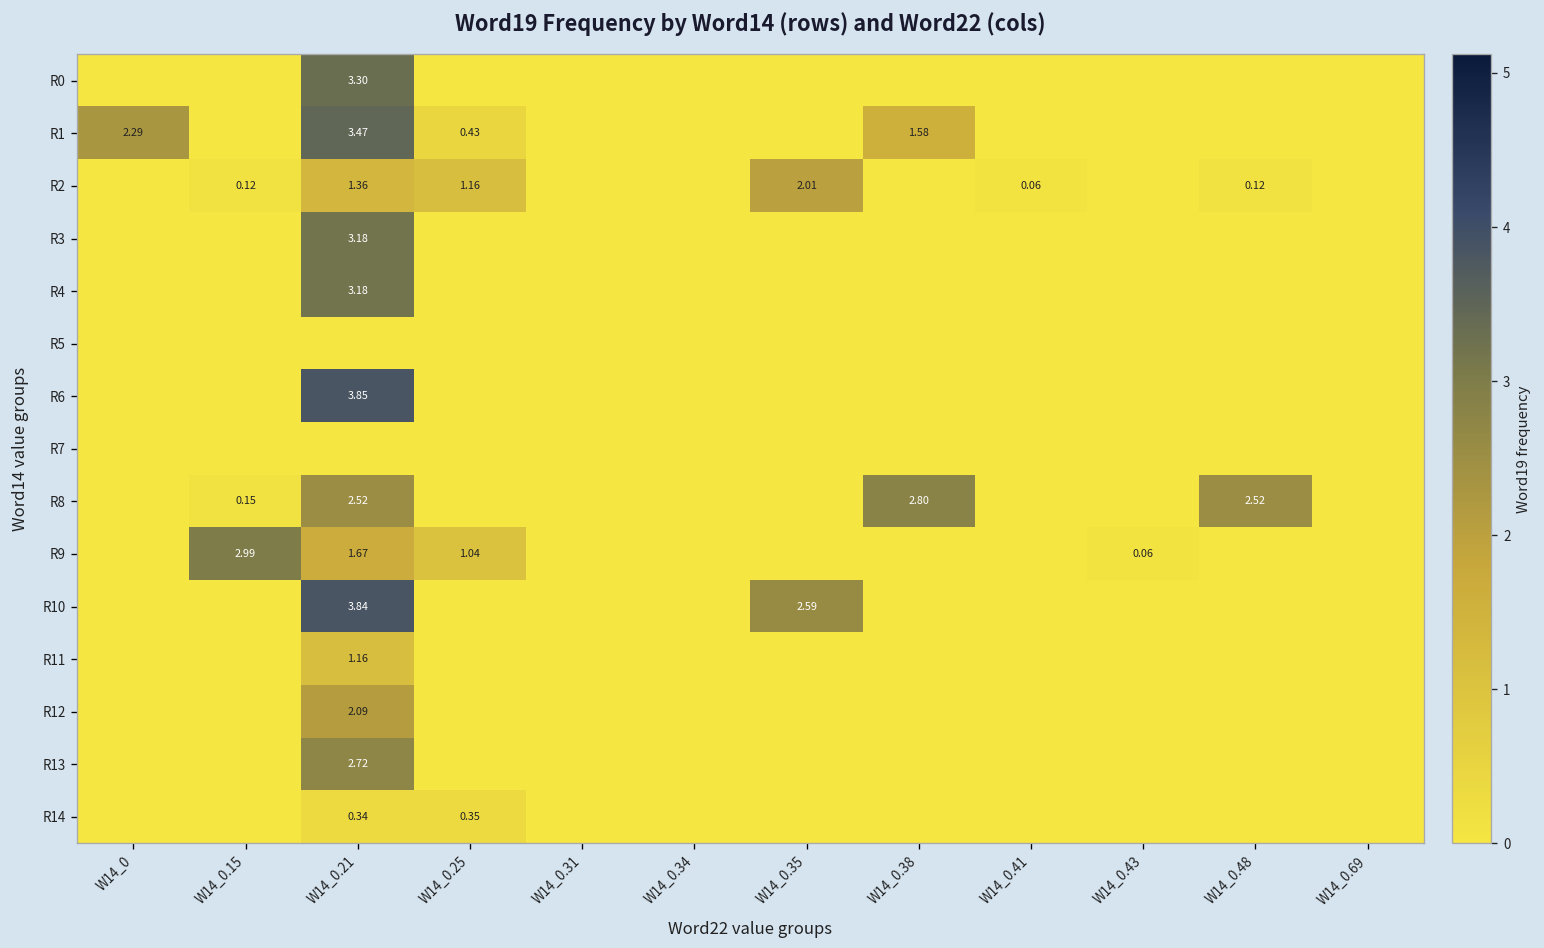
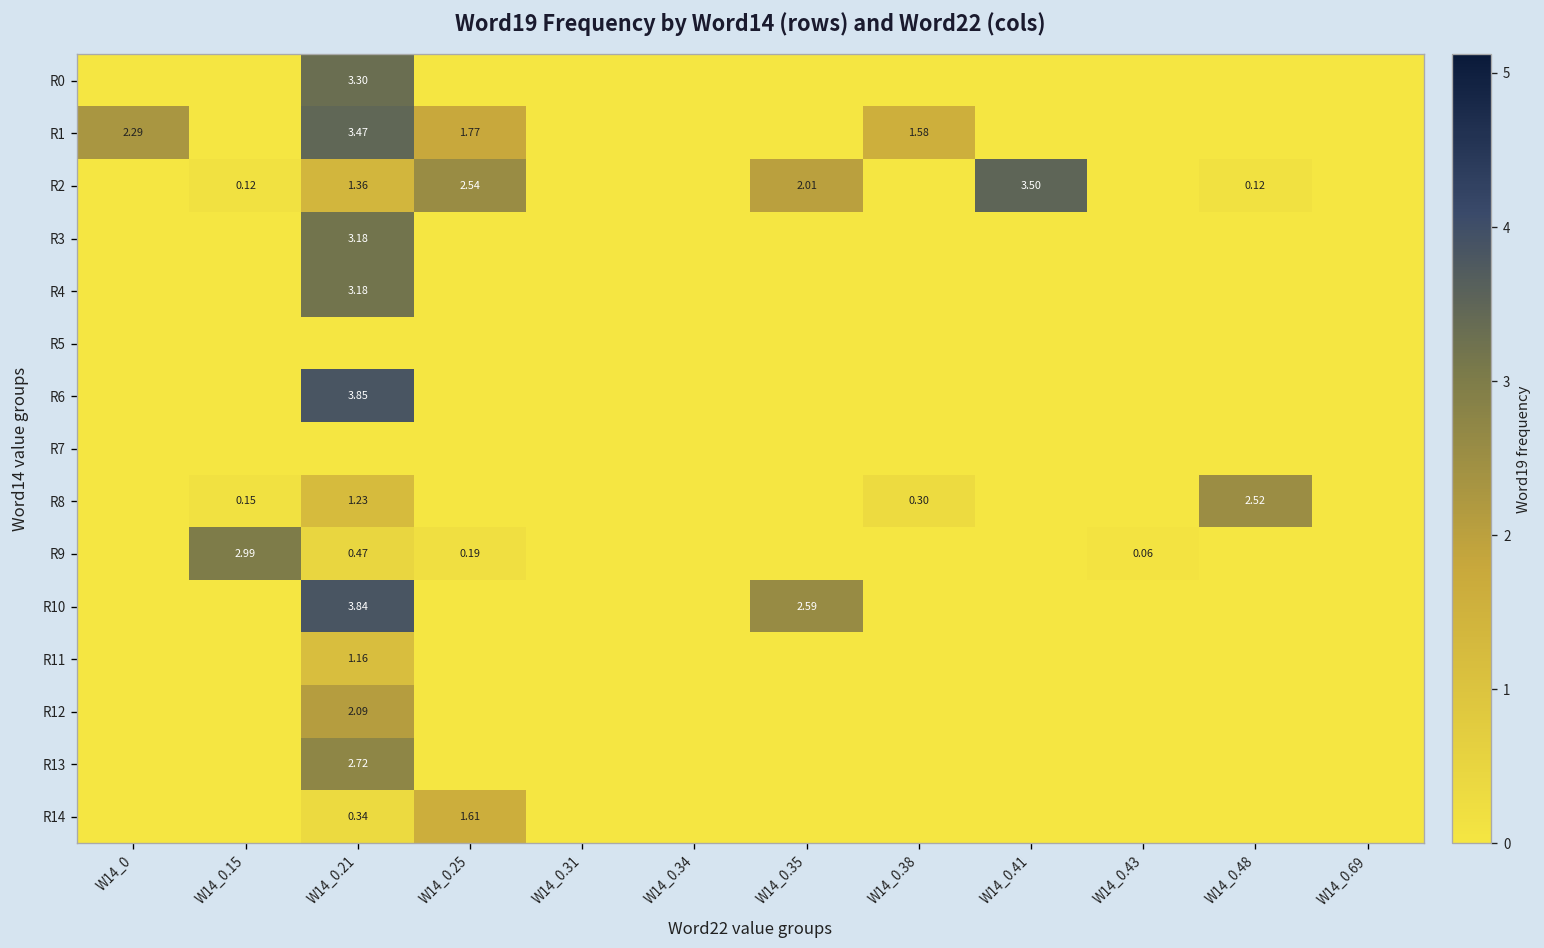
R1, W14_0.25: 0.43 -> 1.77
R2, W14_0.25: 1.16 -> 2.54
R2, W14_0.41: 0.06 -> 3.50
R8, W14_0.21: 2.52 -> 1.23
R8, W14_0.38: 2.80 -> 0.30
R9, W14_0.21: 1.67 -> 0.47
R9, W14_0.25: 1.04 -> 0.19
R14, W14_0.25: 0.35 -> 1.61
